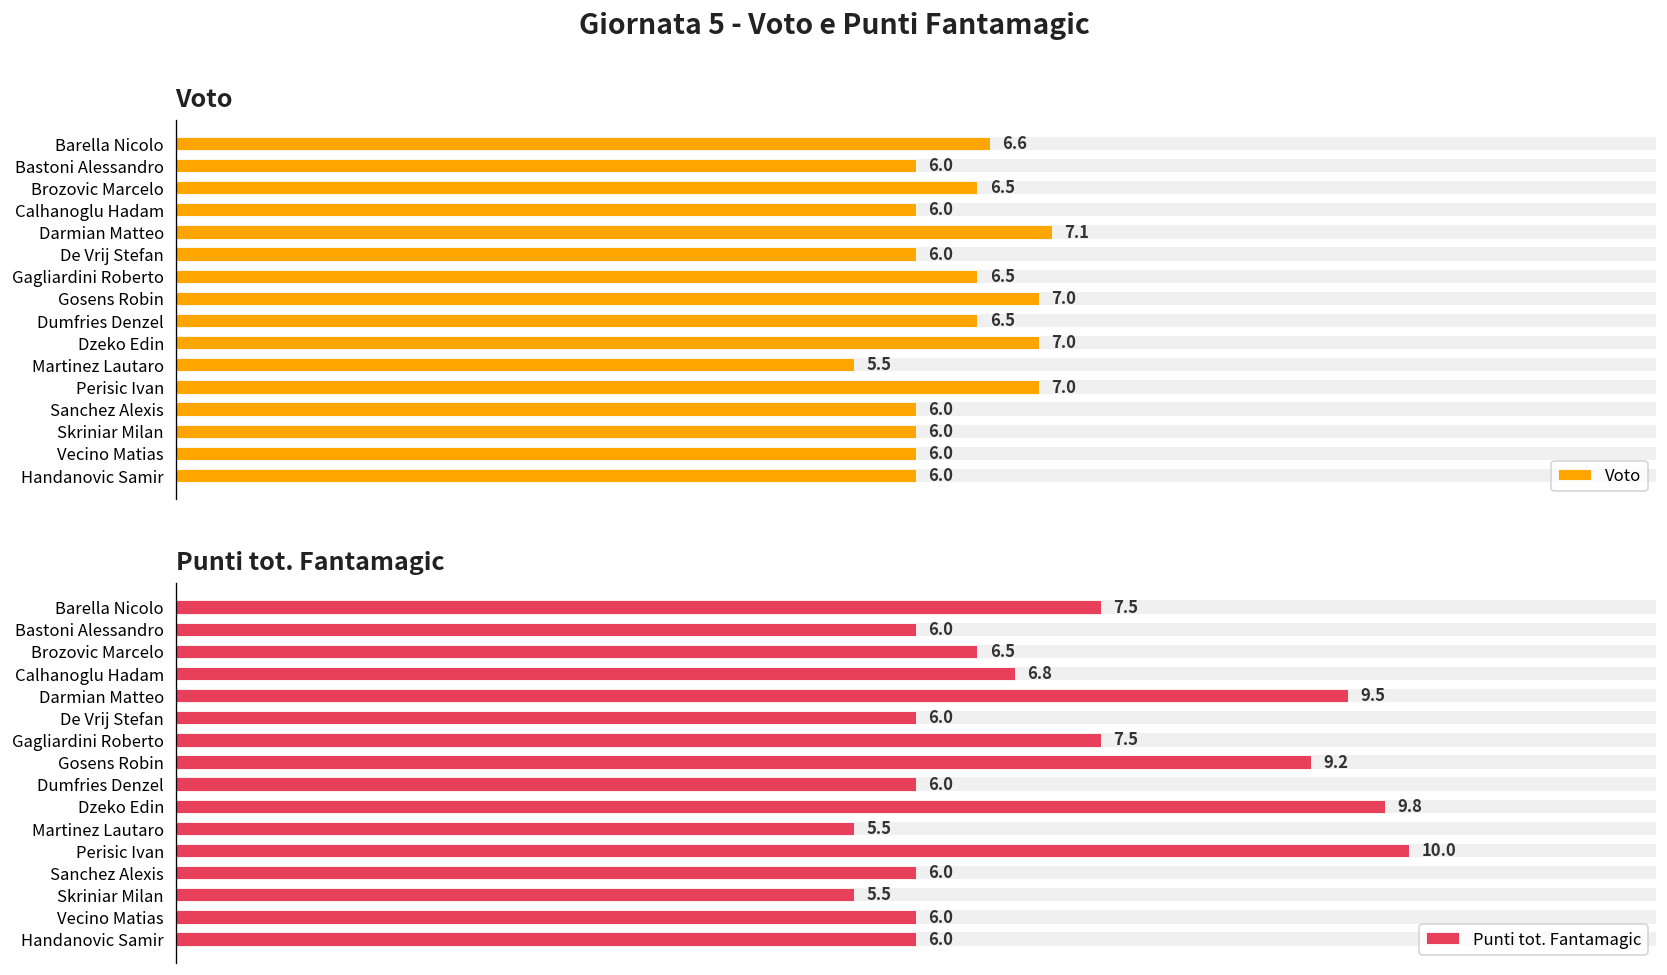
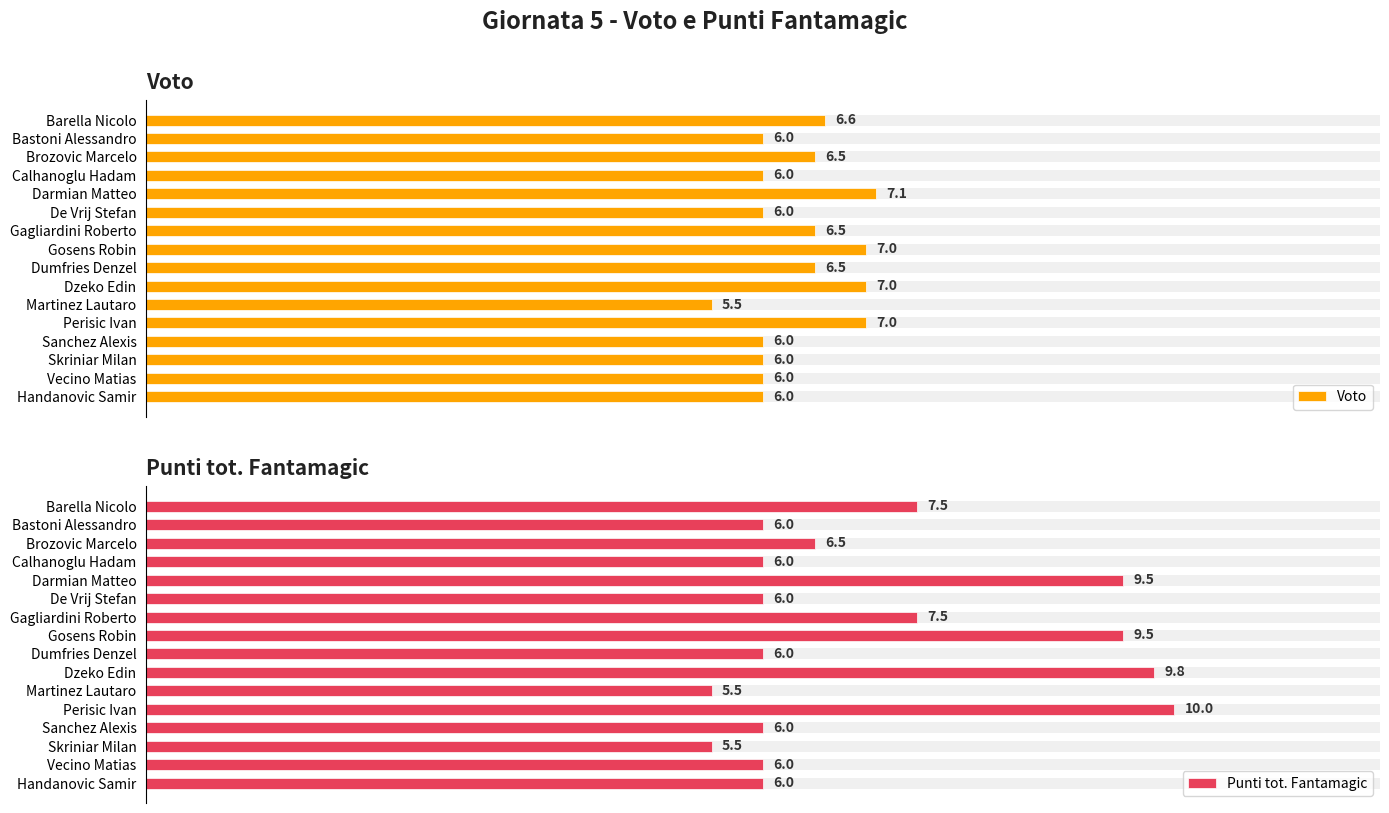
Punti tot. Fantamagic, Punti tot. Fantamagic, Calhanoglu Hadam: 6.8 -> 6.0
Punti tot. Fantamagic, Punti tot. Fantamagic, Gosens Robin: 9.2 -> 9.5
